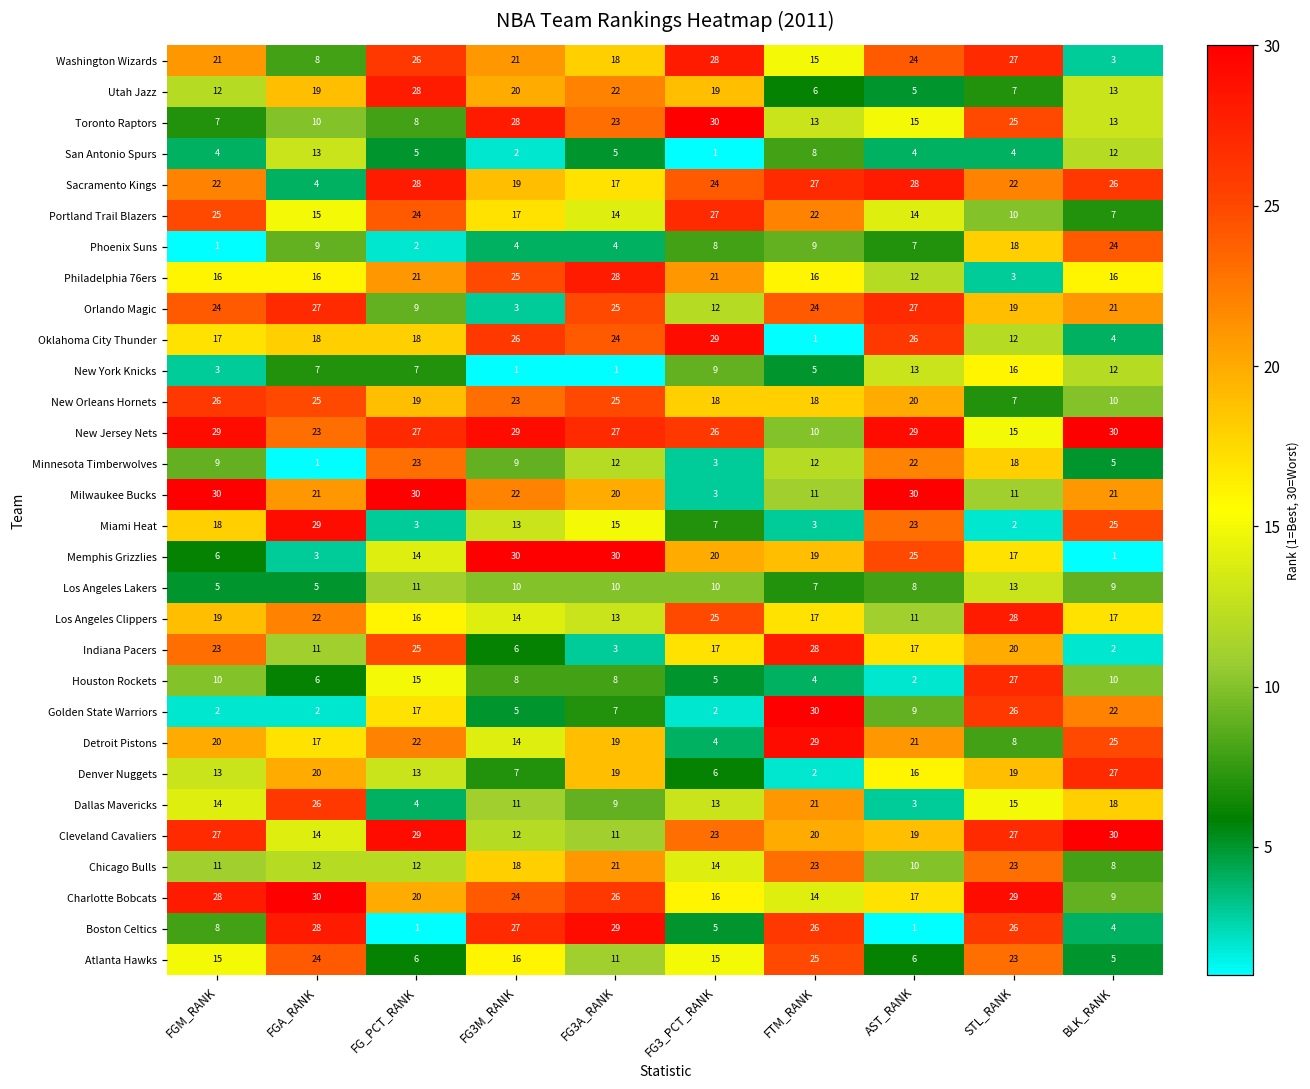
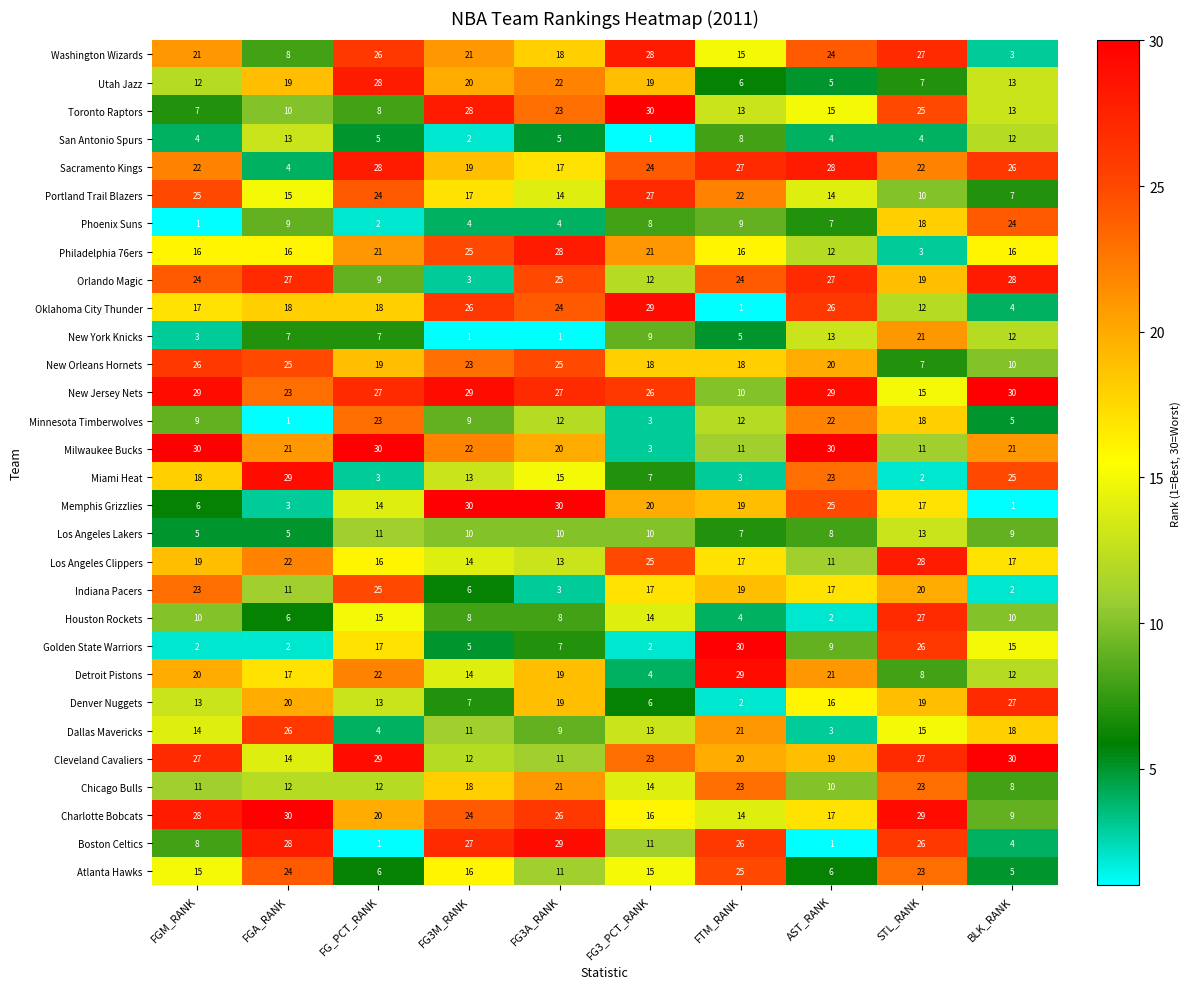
Orlando Magic, BLK_RANK: 21 -> 28
New York Knicks, STL_RANK: 16 -> 21
Indiana Pacers, FTM_RANK: 28 -> 19
Houston Rockets, FG3_PCT_RANK: 5 -> 14
Golden State Warriors, BLK_RANK: 22 -> 15
Detroit Pistons, BLK_RANK: 25 -> 12
Boston Celtics, FG3_PCT_RANK: 5 -> 11
